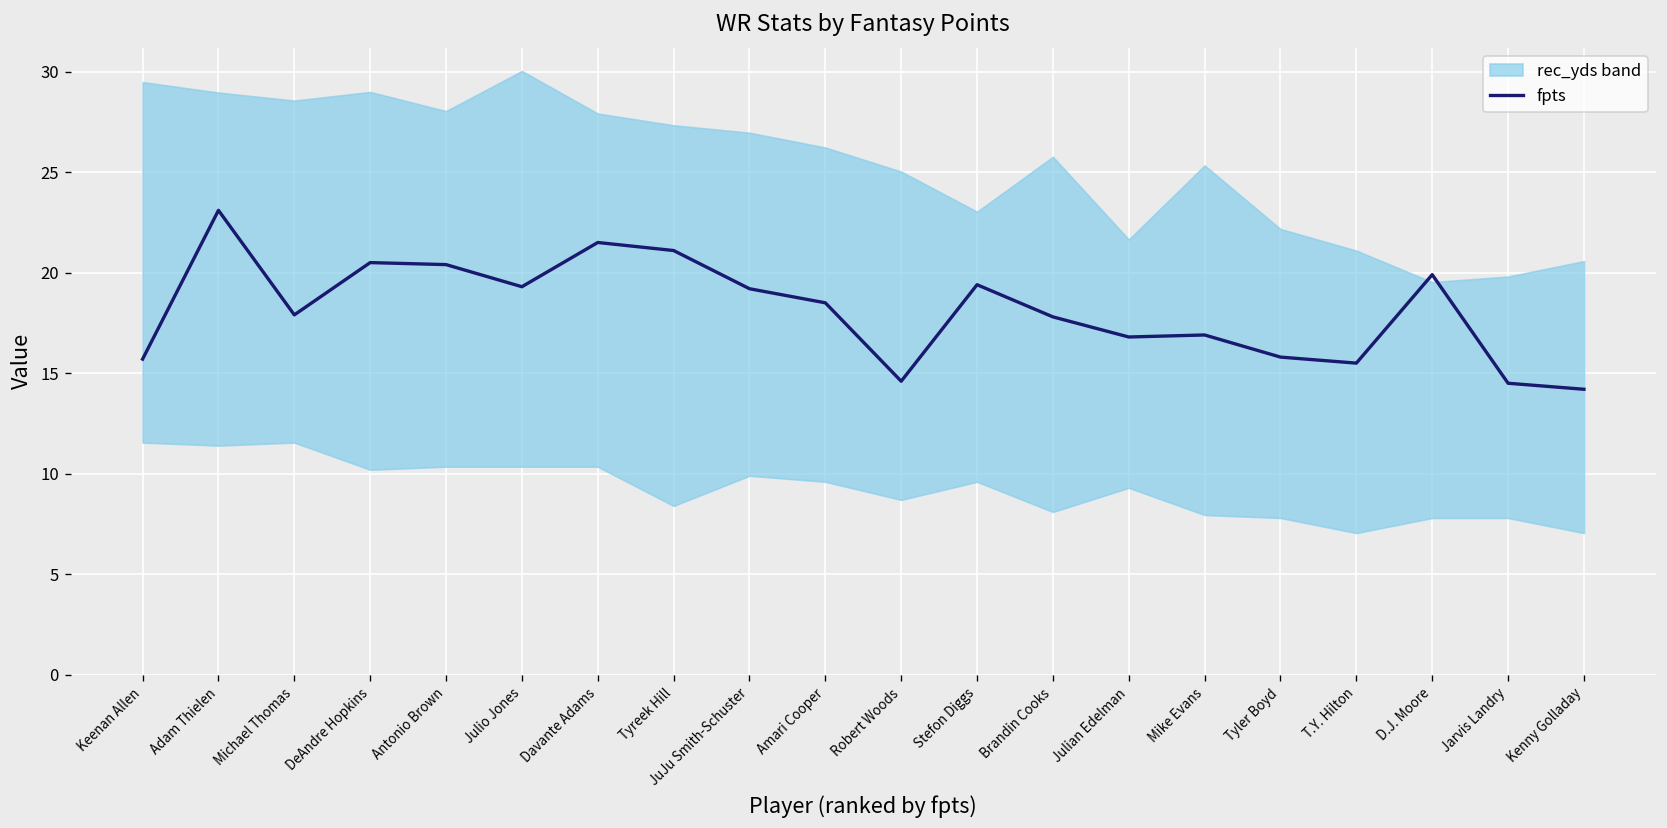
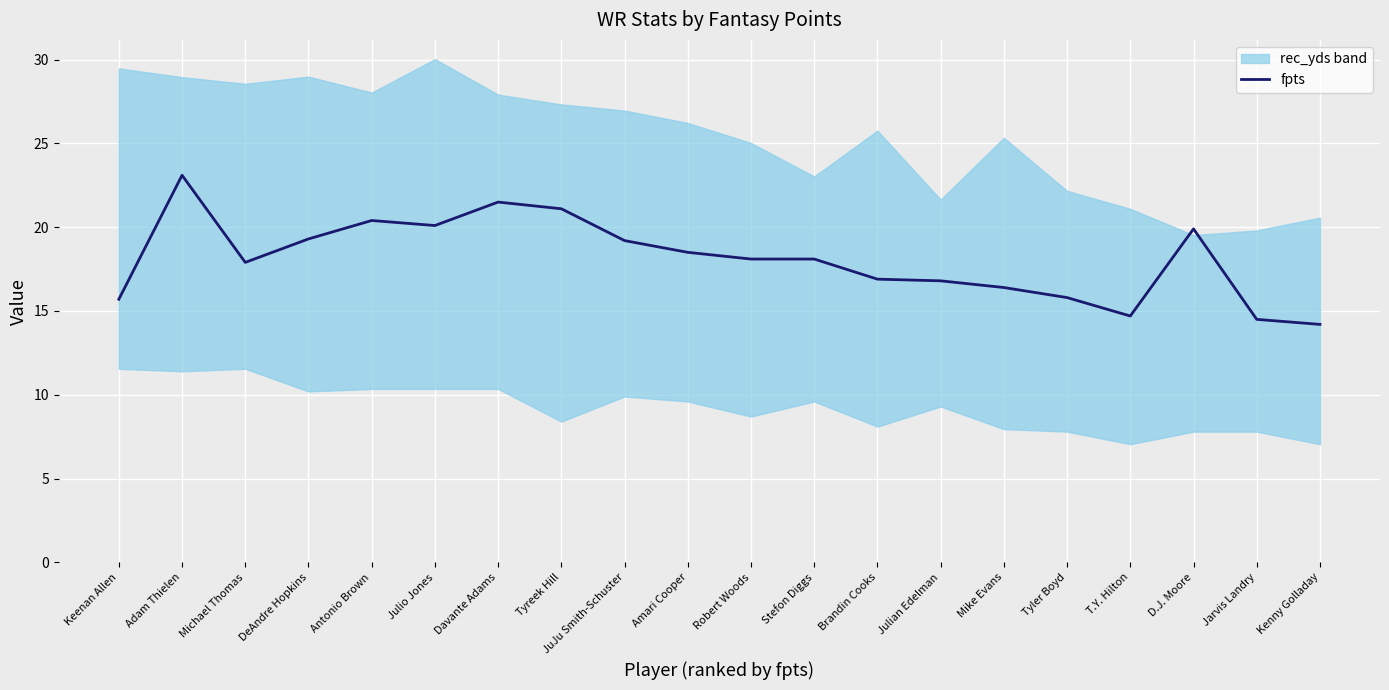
fpts, DeAndre Hopkins: 20.5 -> 19.3
fpts, Julio Jones: 19.3 -> 20.1
fpts, Robert Woods: 14.6 -> 18.1
fpts, Stefon Diggs: 19.4 -> 18.1
fpts, Brandin Cooks: 17.8 -> 16.9
fpts, Mike Evans: 16.9 -> 16.4
fpts, T.Y. Hilton: 15.5 -> 14.7
